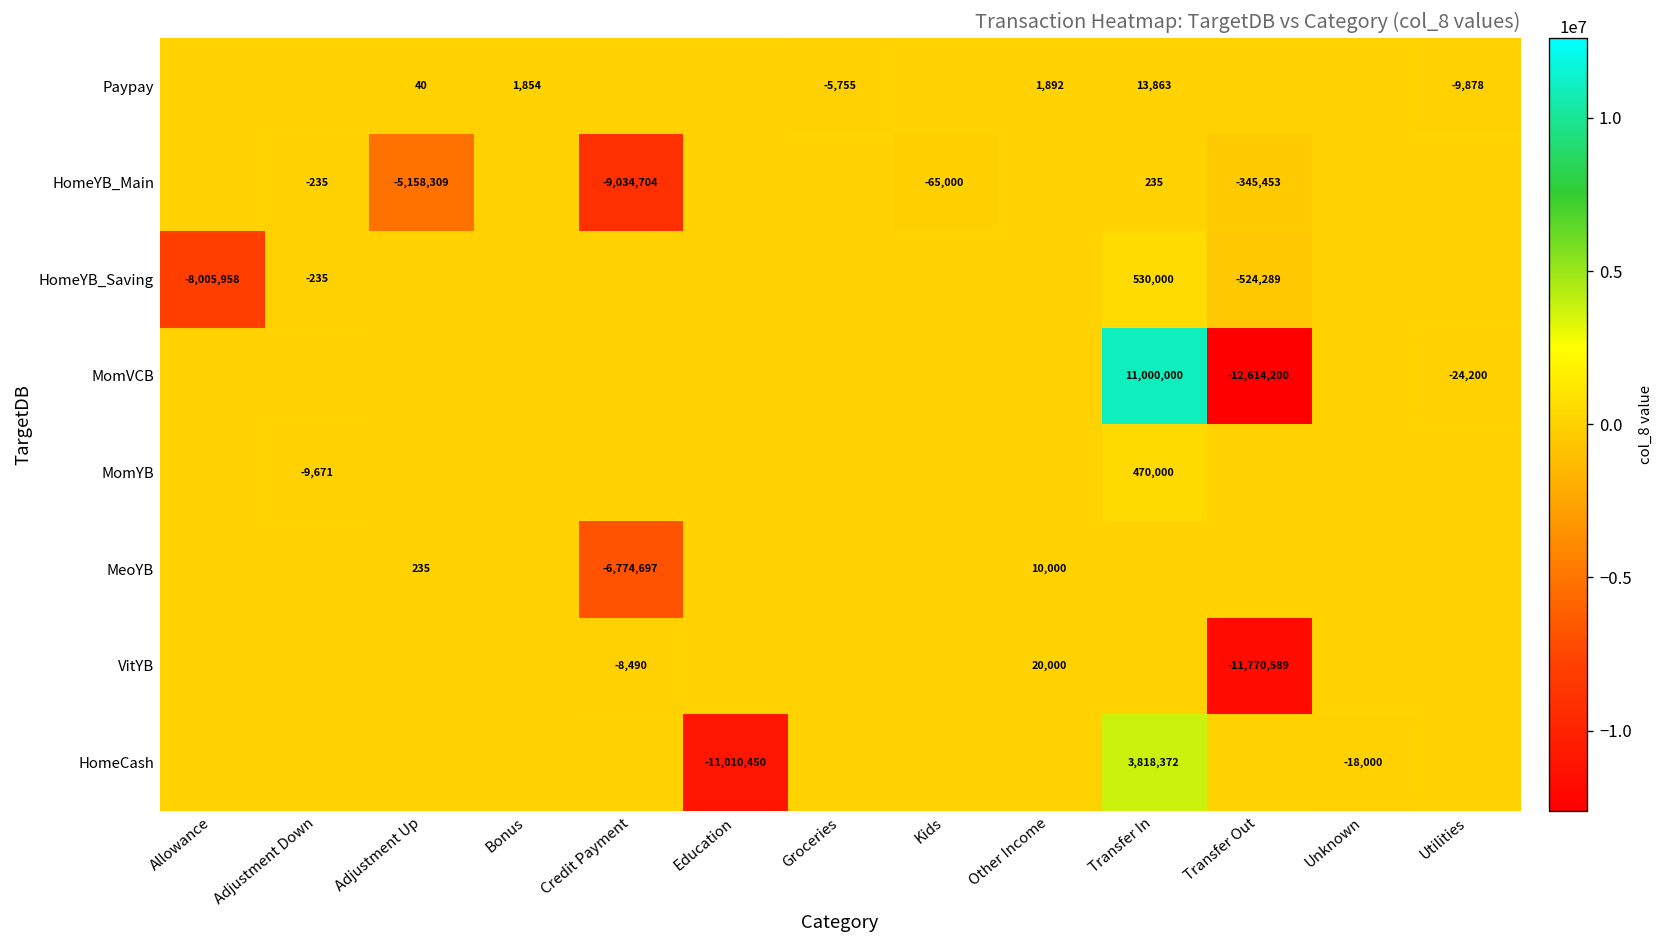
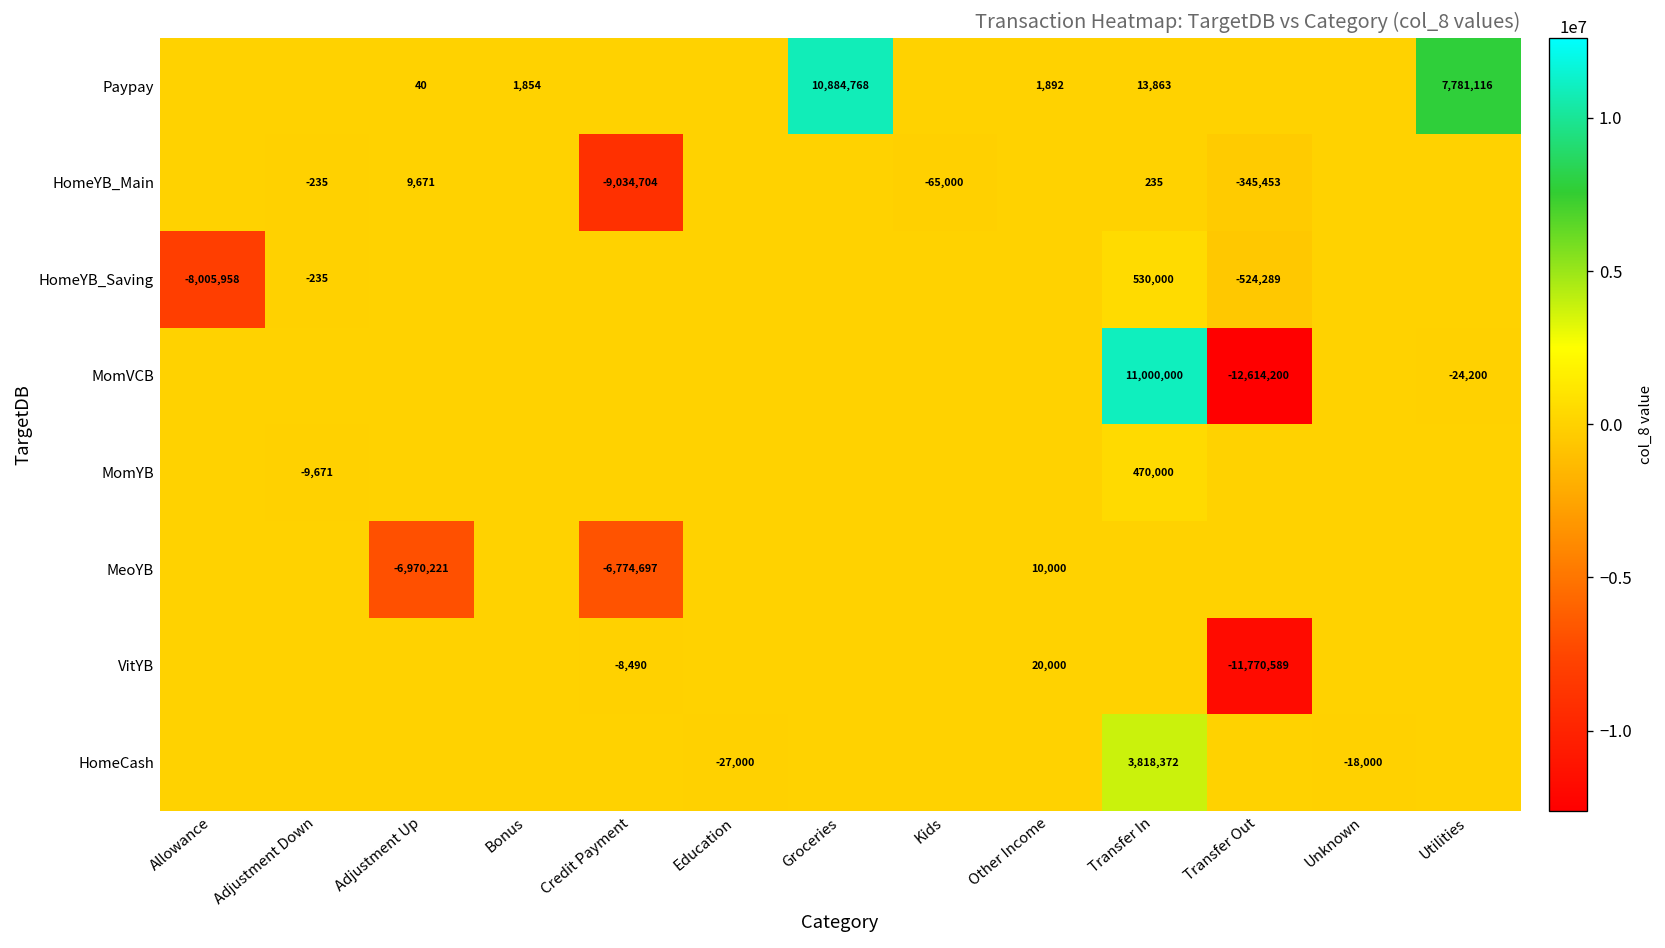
Paypay, Groceries: -5,755 -> 10,884,768
Paypay, Utilities: -9,878 -> 7,781,116
HomeYB_Main, Adjustment Up: -5,158,309 -> 9,671
MeoYB, Adjustment Up: 235 -> -6,970,221
HomeCash, Education: -11,010,450 -> -27,000
